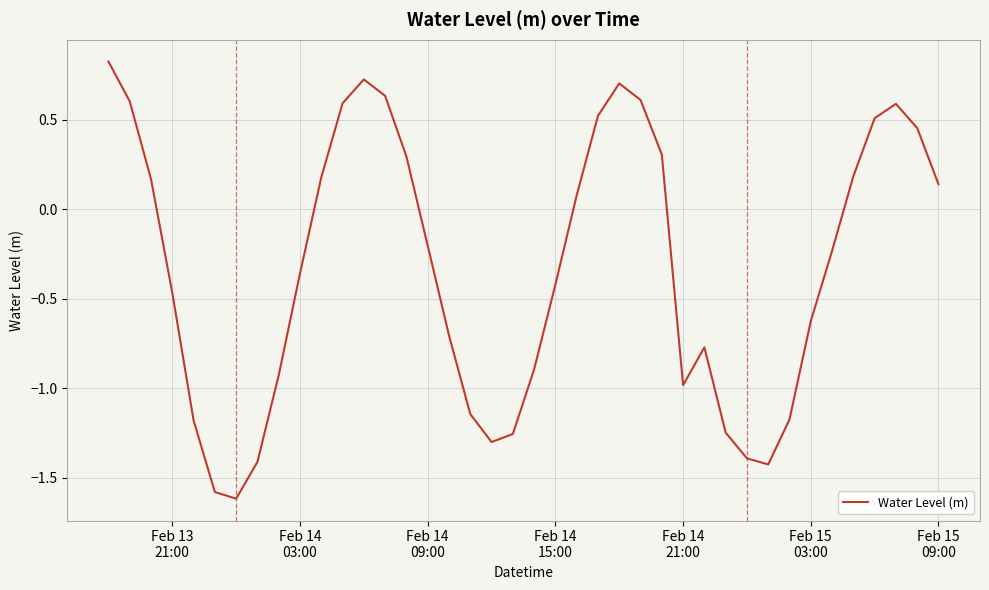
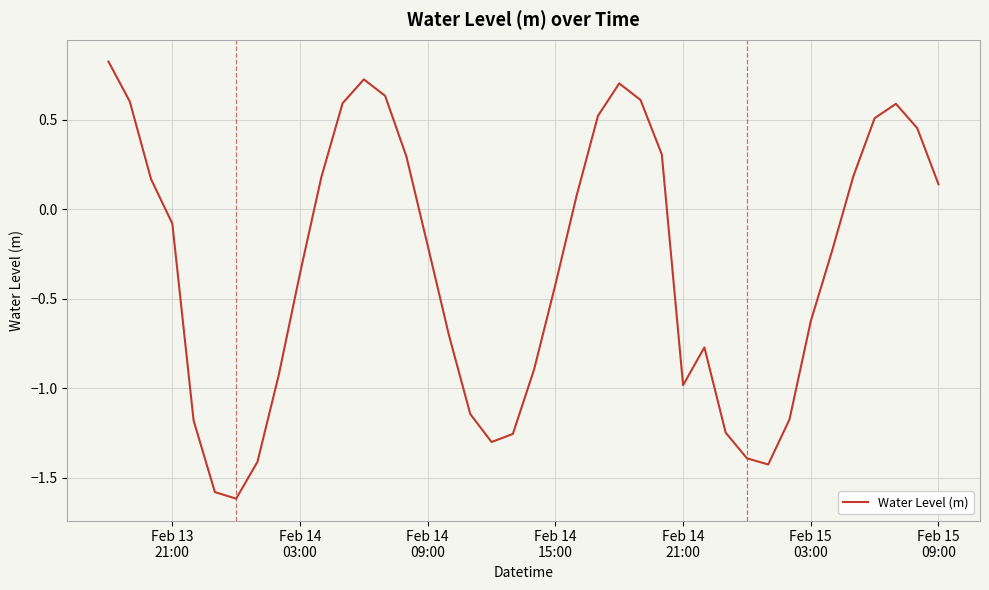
Feb 13 21:00: -0.47 -> -0.08
